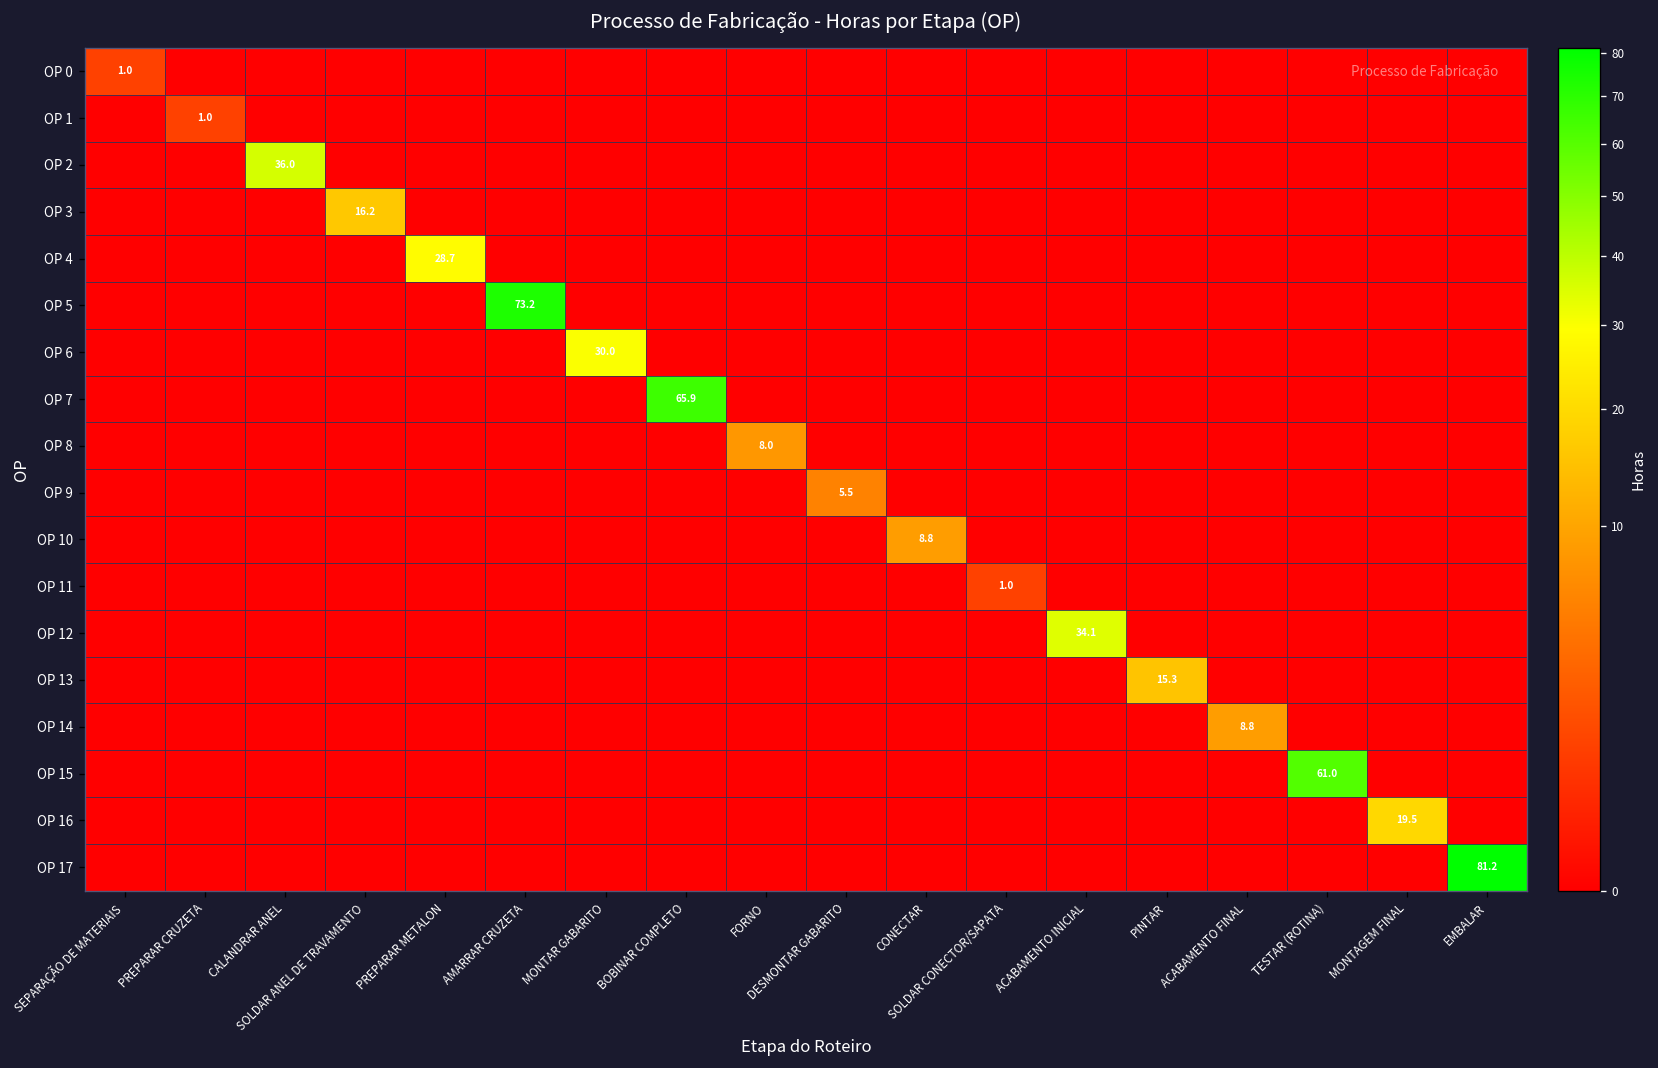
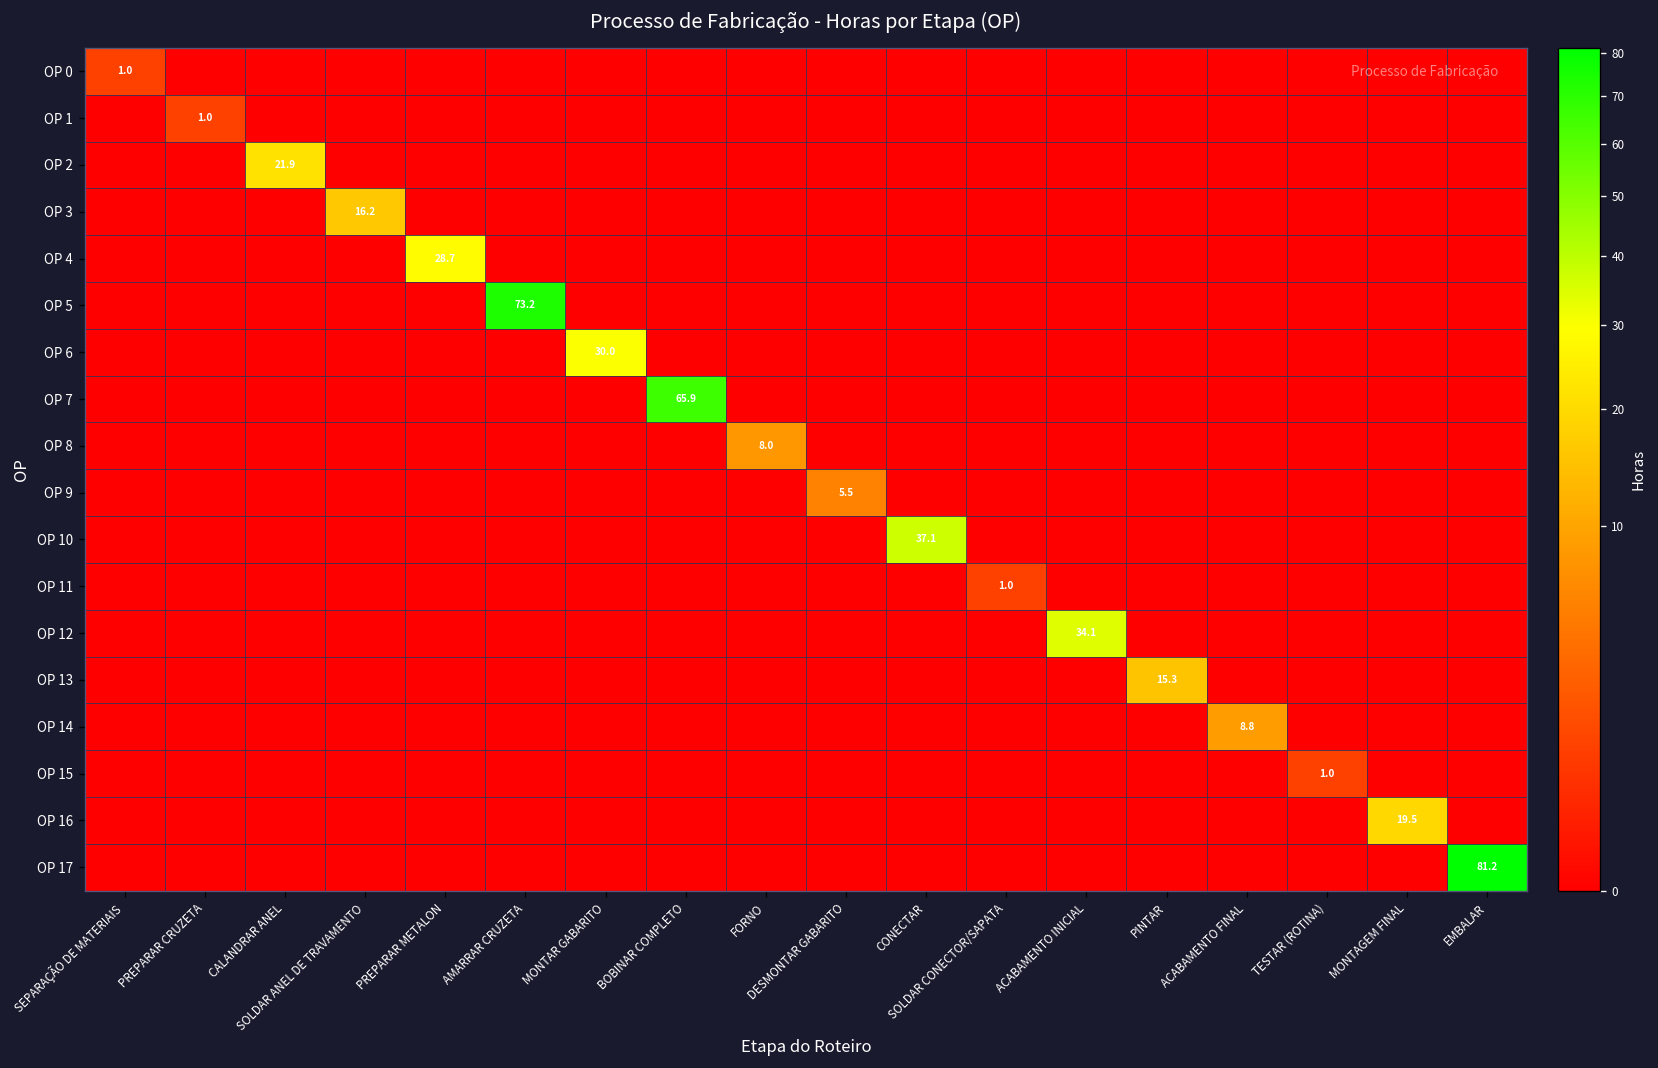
OP 2, CALANDRAR ANEL: 36.0 -> 21.9
OP 10, CONECTAR: 8.8 -> 37.1
OP 15, TESTAR (ROTINA): 61.0 -> 1.0
